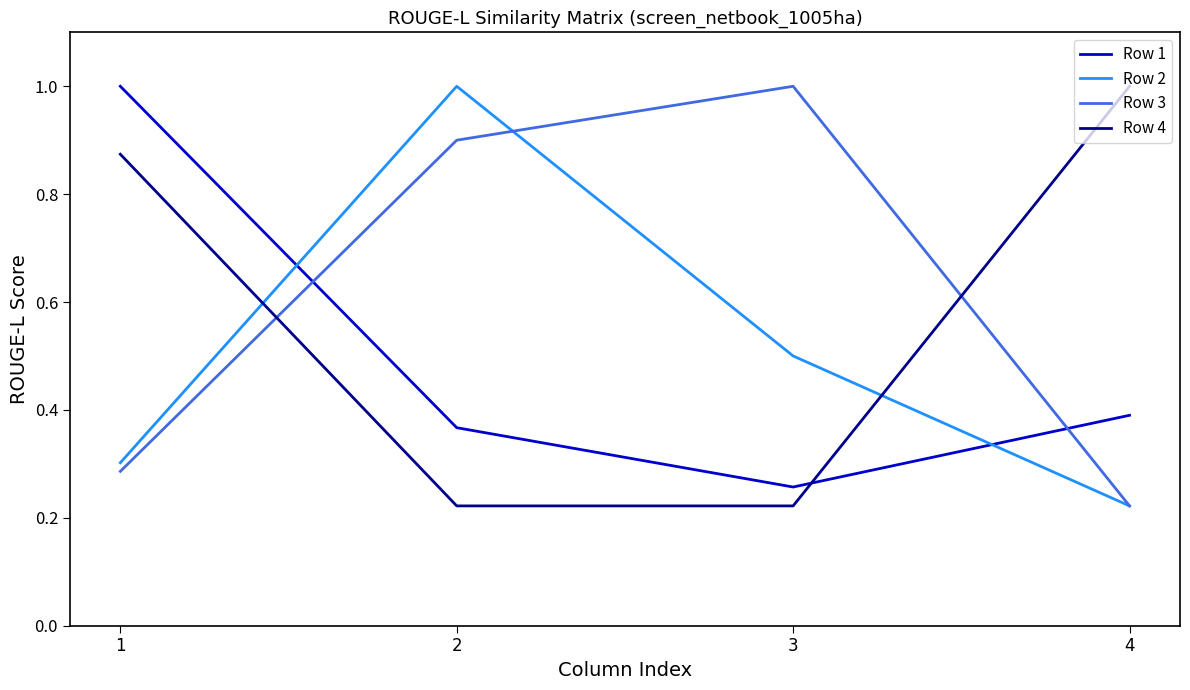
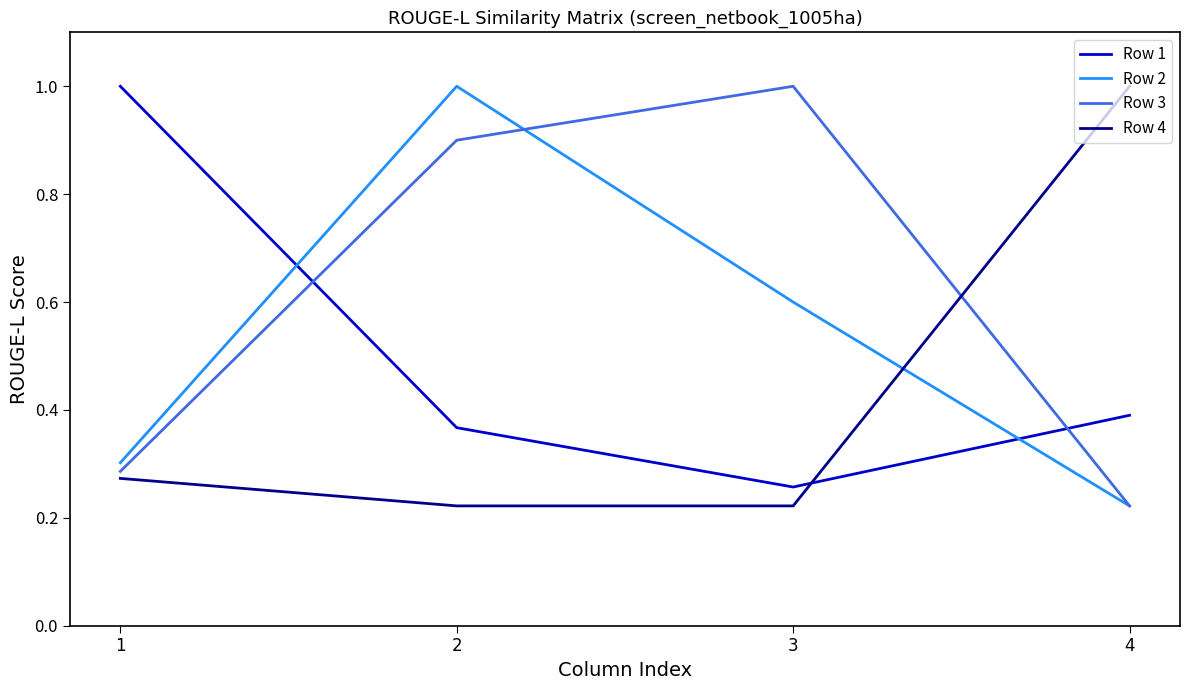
Row 4, 1: 0.87 -> 0.27
Row 2, 3: 0.5 -> 0.6
